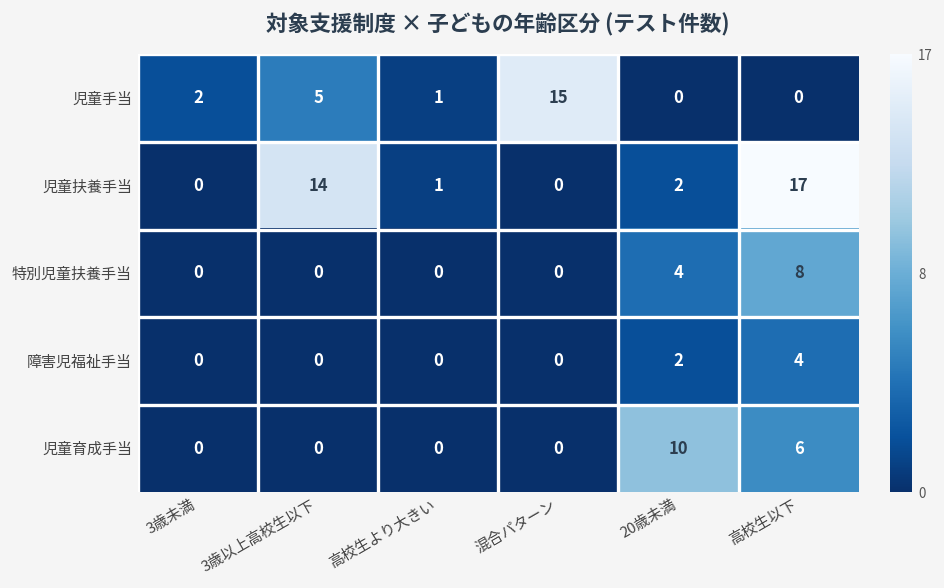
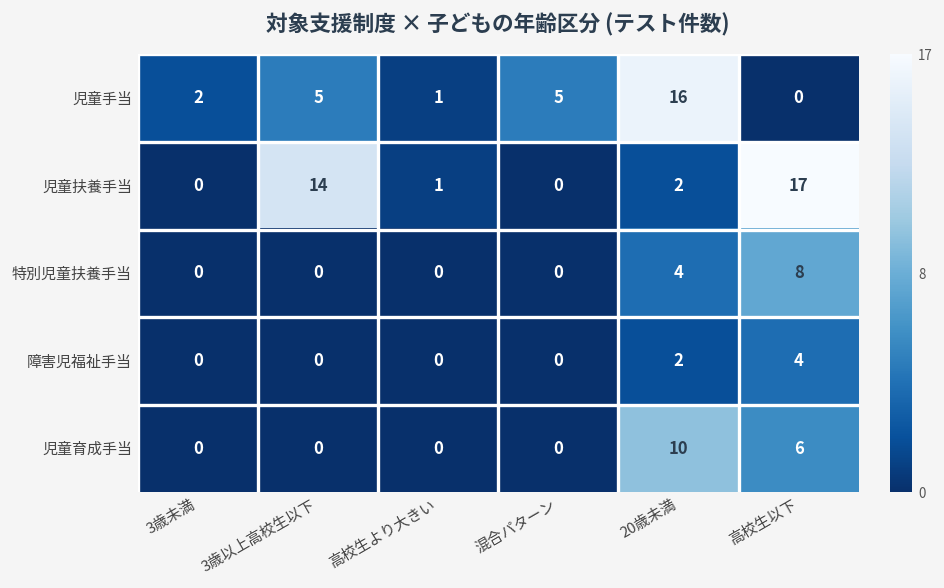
児童手当, 混合パターン: 15 -> 5
児童手当, 20歳未満: 0 -> 16
